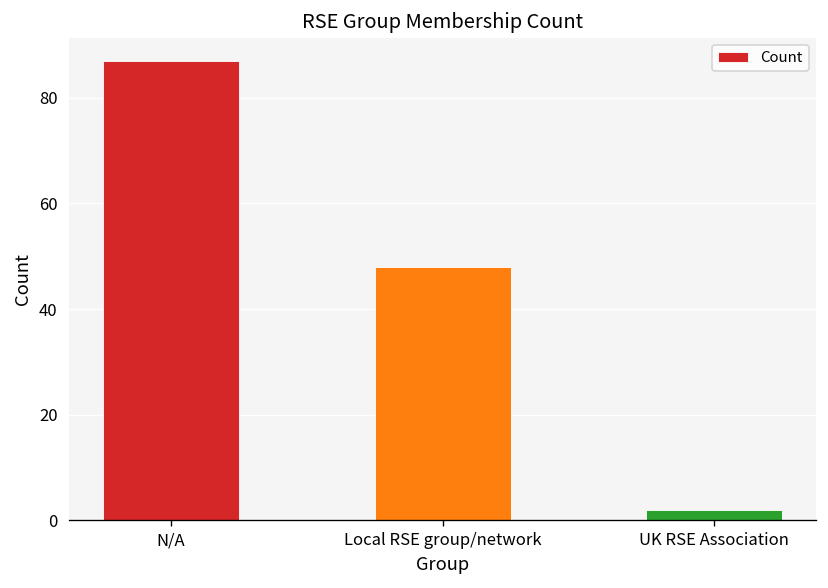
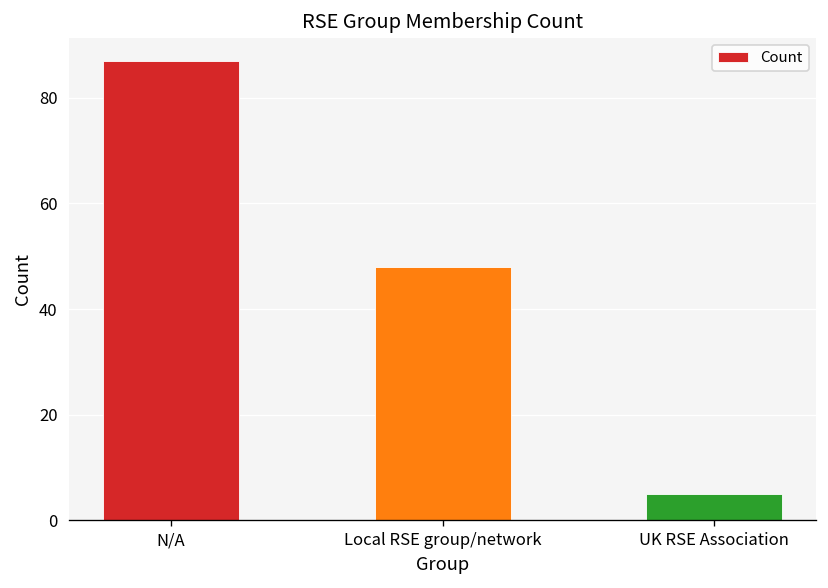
UK RSE Association: 2 -> 5
